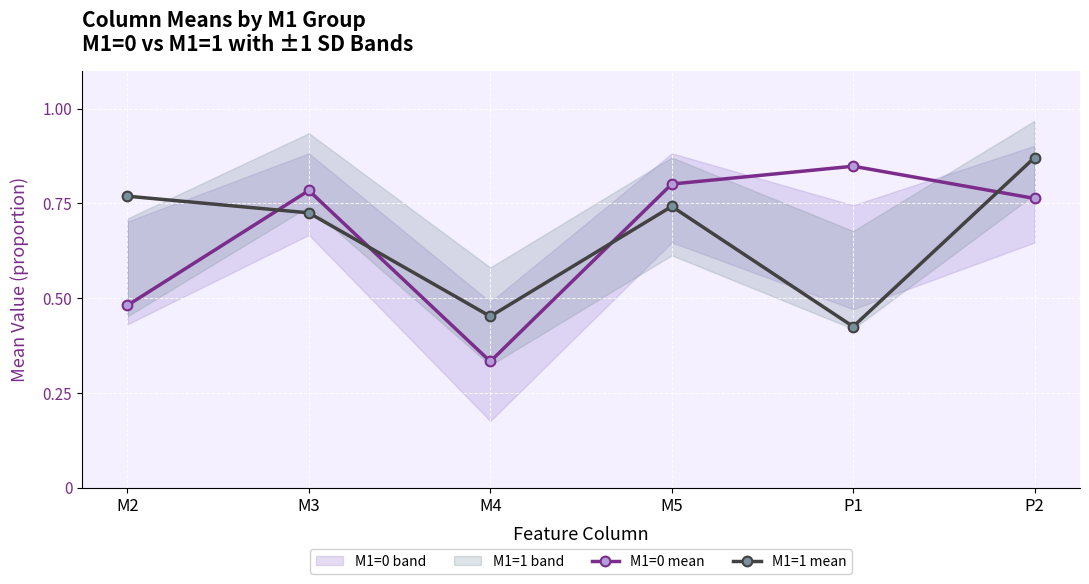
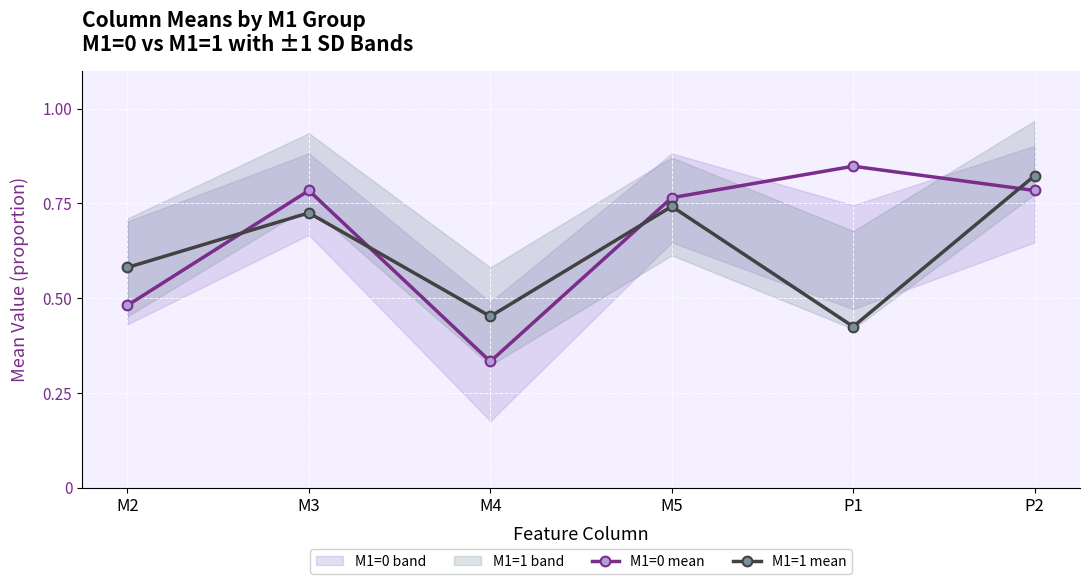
M1=1 mean, M2: 0.77 -> 0.58
M1=0 mean, M5: 0.80 -> 0.77
M1=0 mean, P2: 0.76 -> 0.78
M1=1 mean, P2: 0.87 -> 0.82
